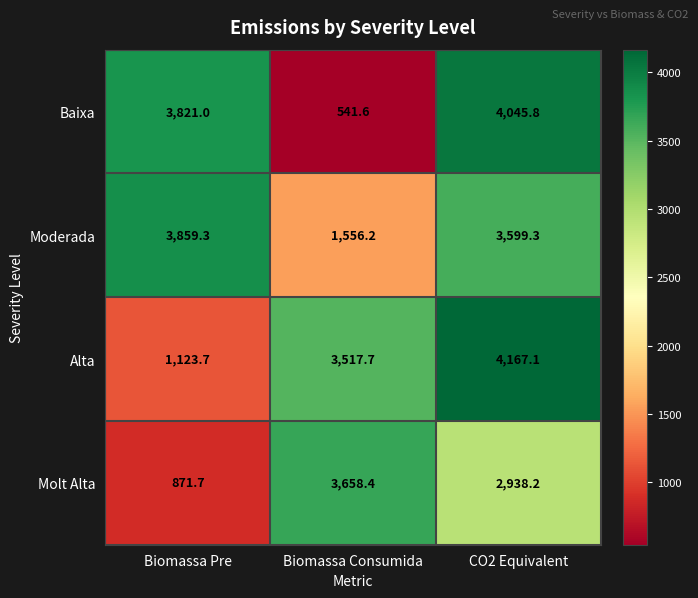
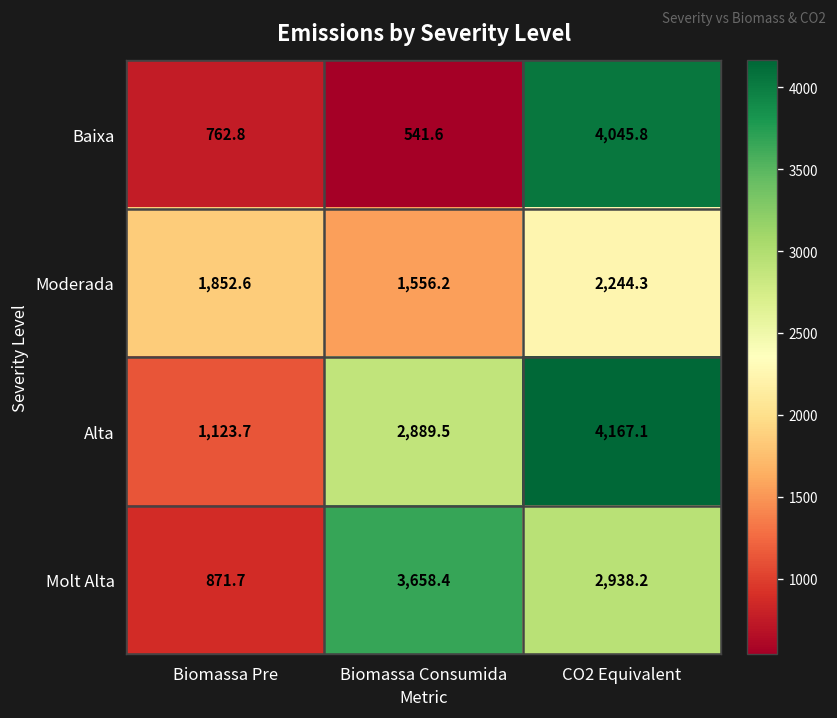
Baixa, Biomassa Pre: 3,821.0 -> 762.8
Moderada, Biomassa Pre: 3,859.3 -> 1,852.6
Moderada, CO2 Equivalent: 3,599.3 -> 2,244.3
Alta, Biomassa Consumida: 3,517.7 -> 2,889.5
